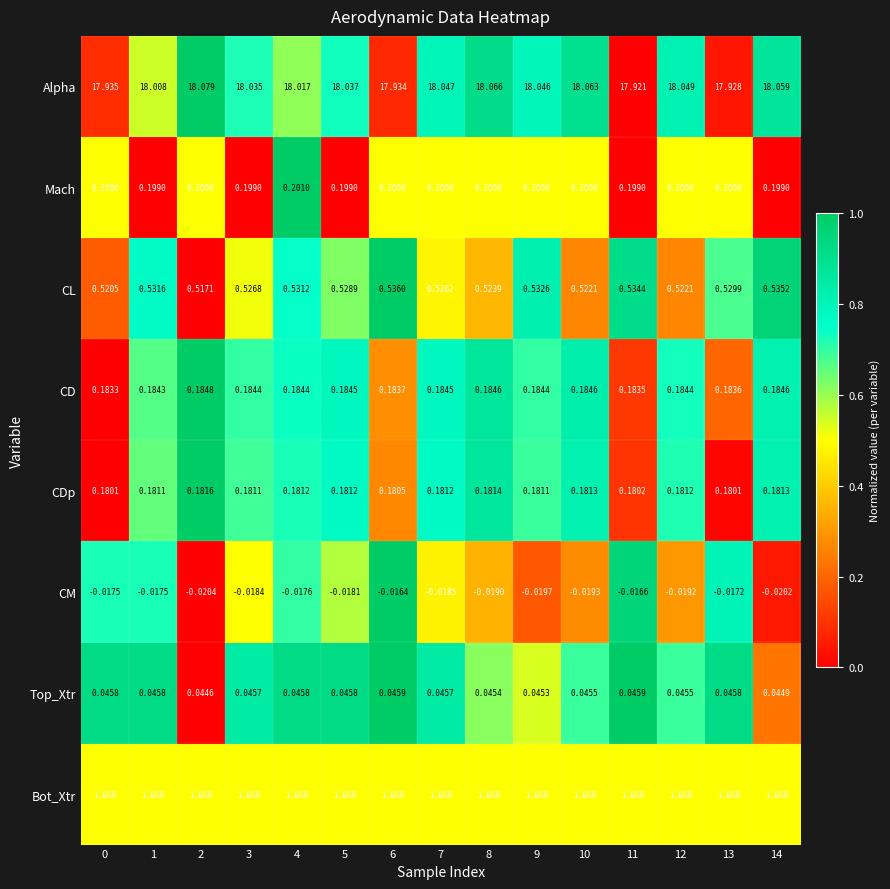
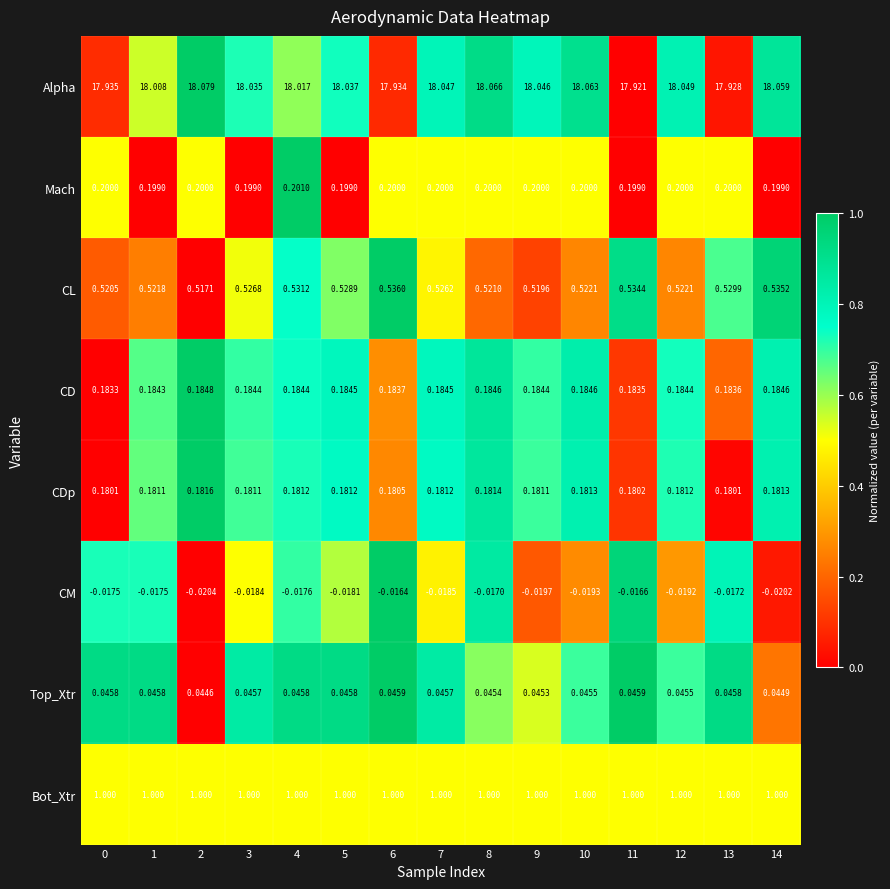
CL, 1: 0.5316 -> 0.5218
CL, 8: 0.5239 -> 0.5210
CL, 9: 0.5326 -> 0.5196
CM, 8: -0.0190 -> -0.0170
